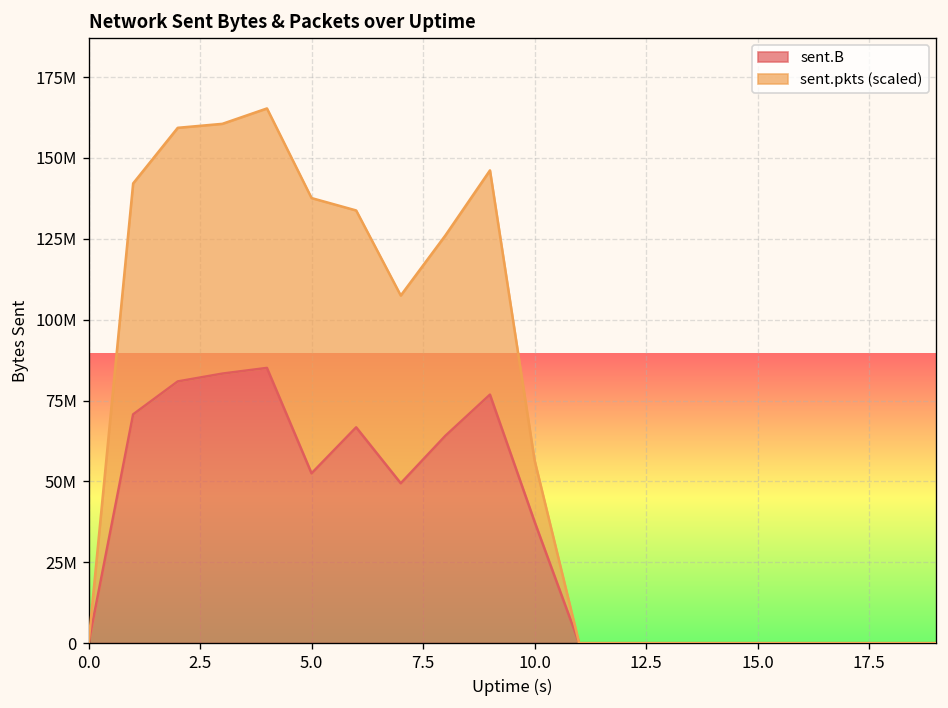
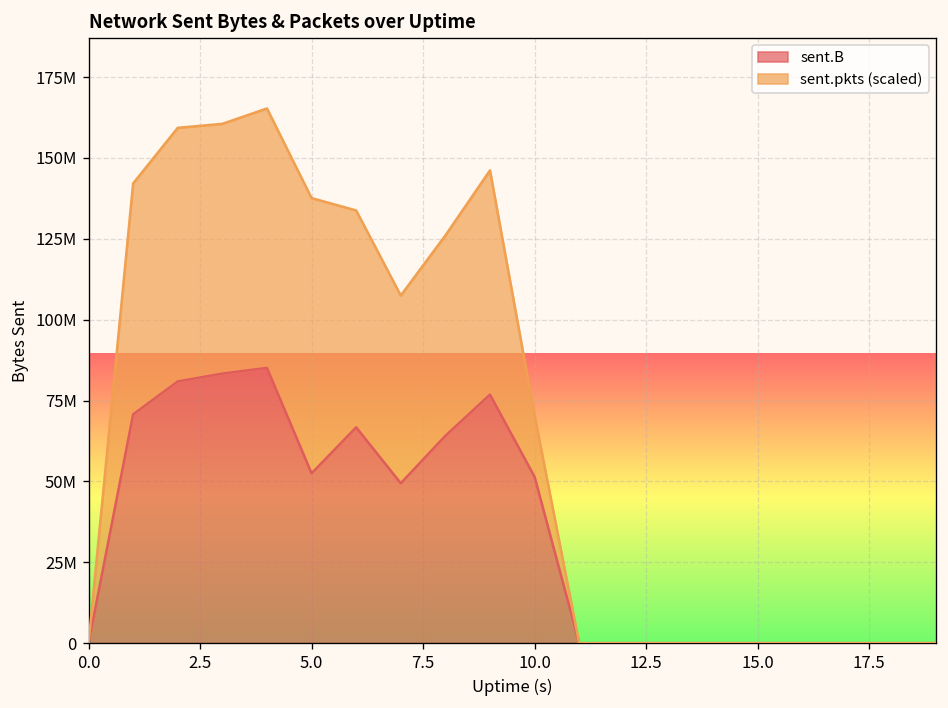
sent.B, 10.0: 38000000 -> 51000000
